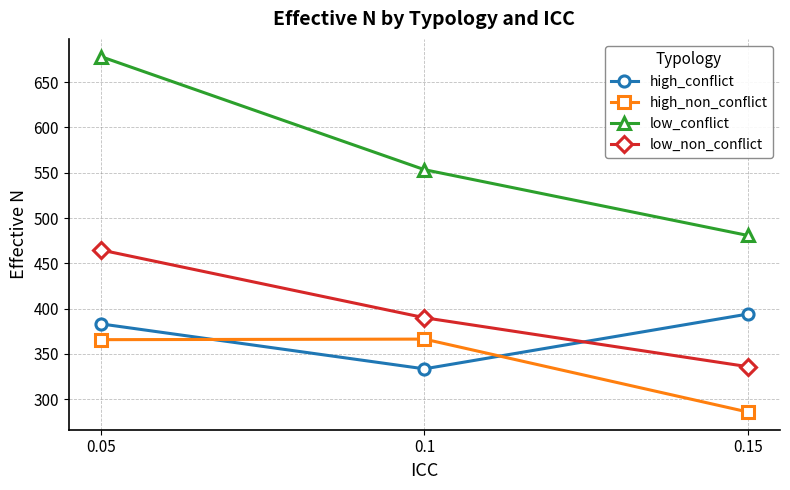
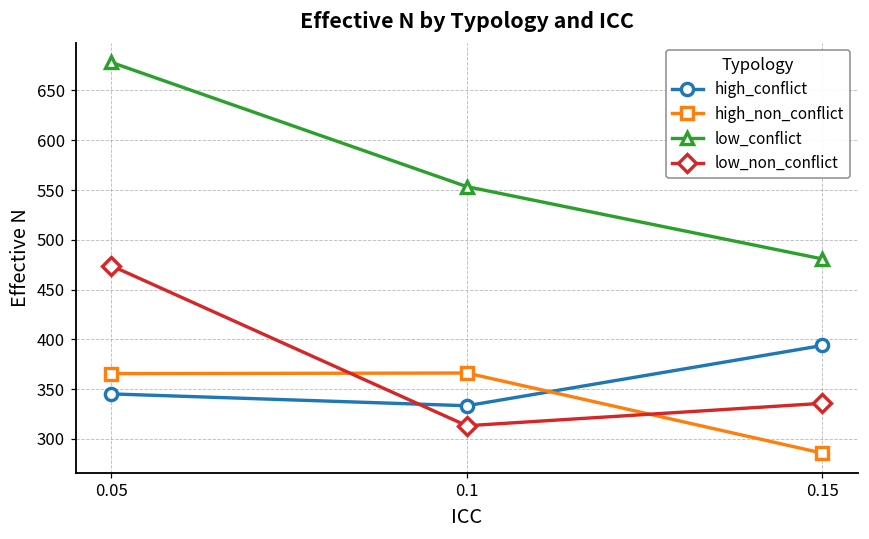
high_conflict, 0.05: 380 -> 350
low_non_conflict, 0.05: 460 -> 470
low_non_conflict, 0.1: 390 -> 310
